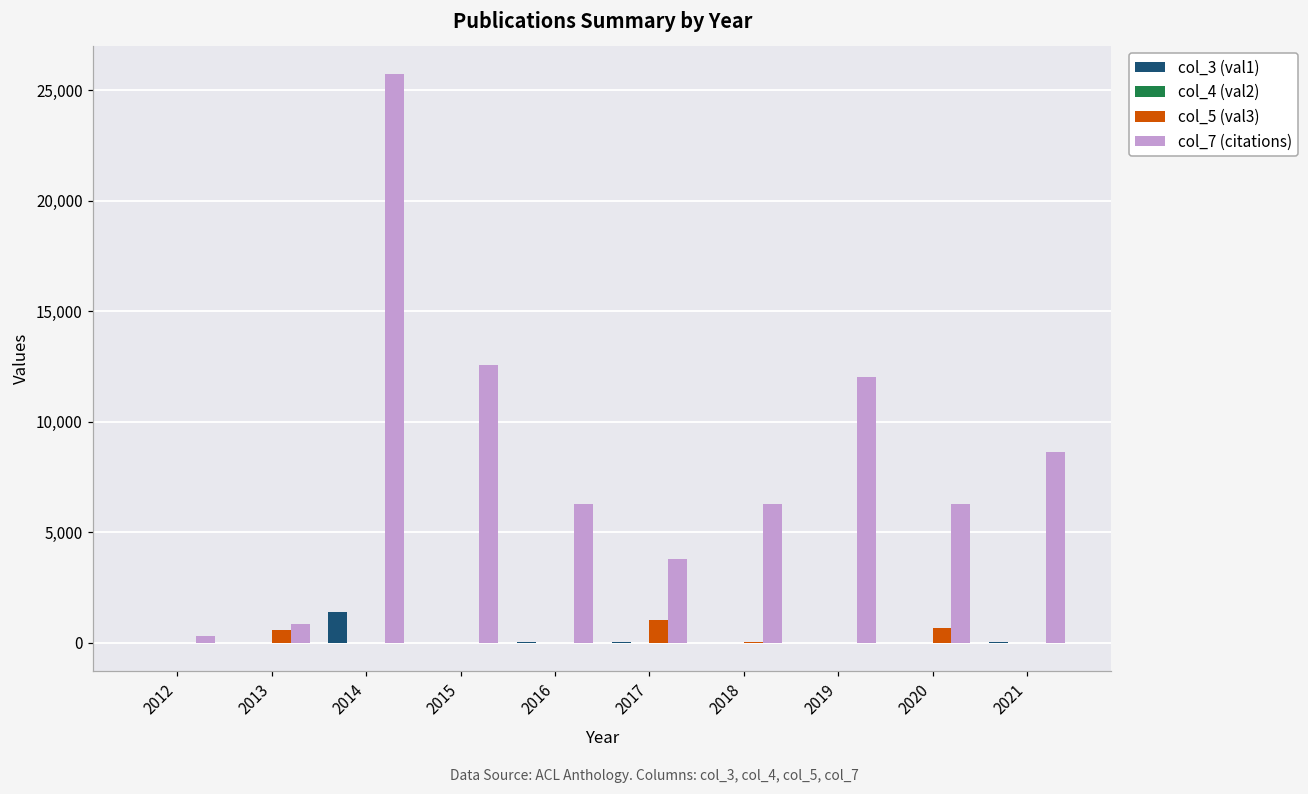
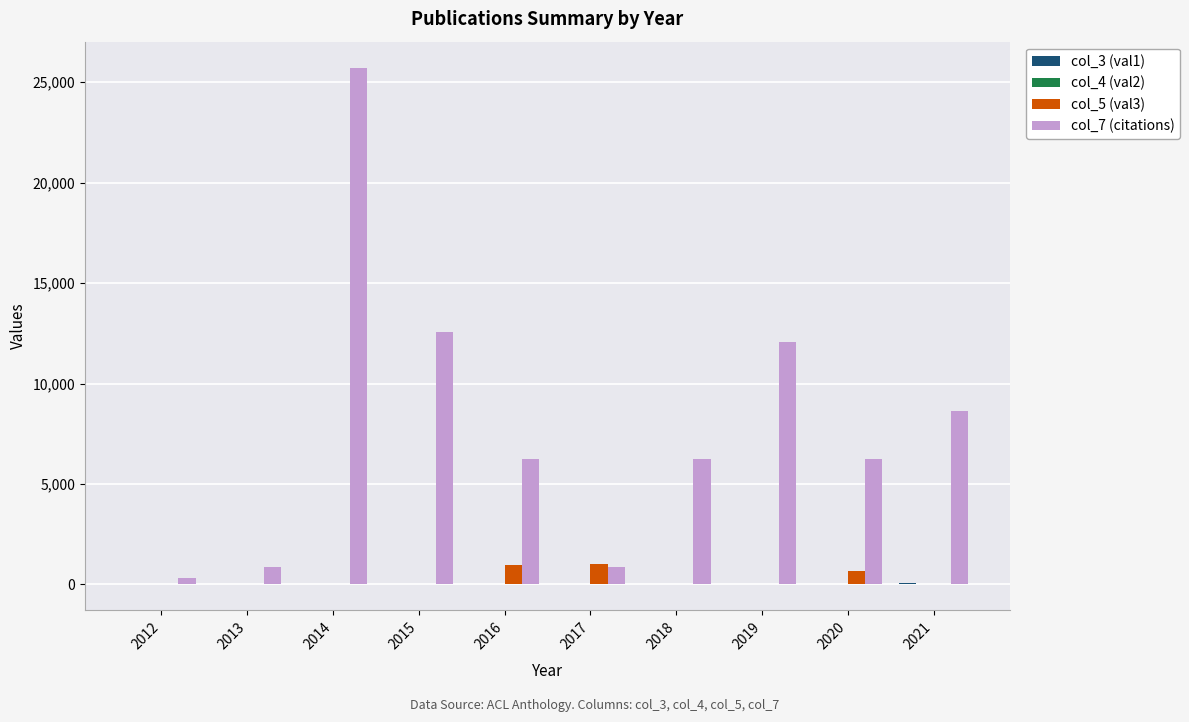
col_5 (val3), 2013: 600 -> 0
col_3 (val1), 2014: 1,400 -> 0
col_5 (val3), 2016: 0 -> 1,000
col_7 (citations), 2017: 3,800 -> 900
